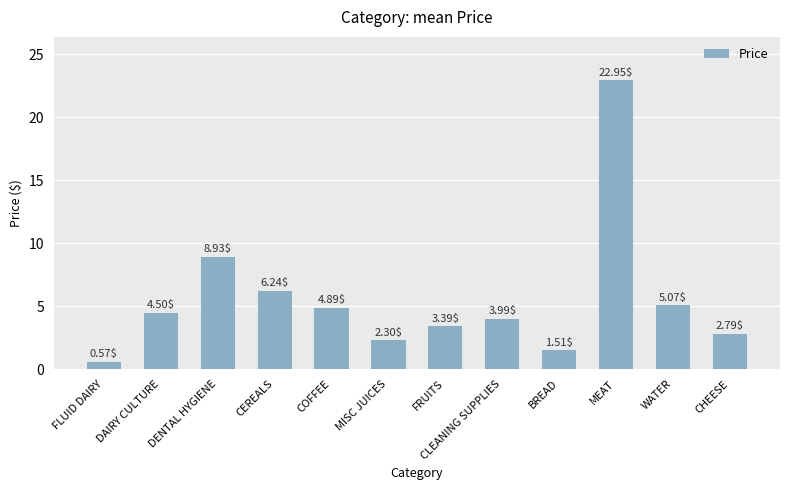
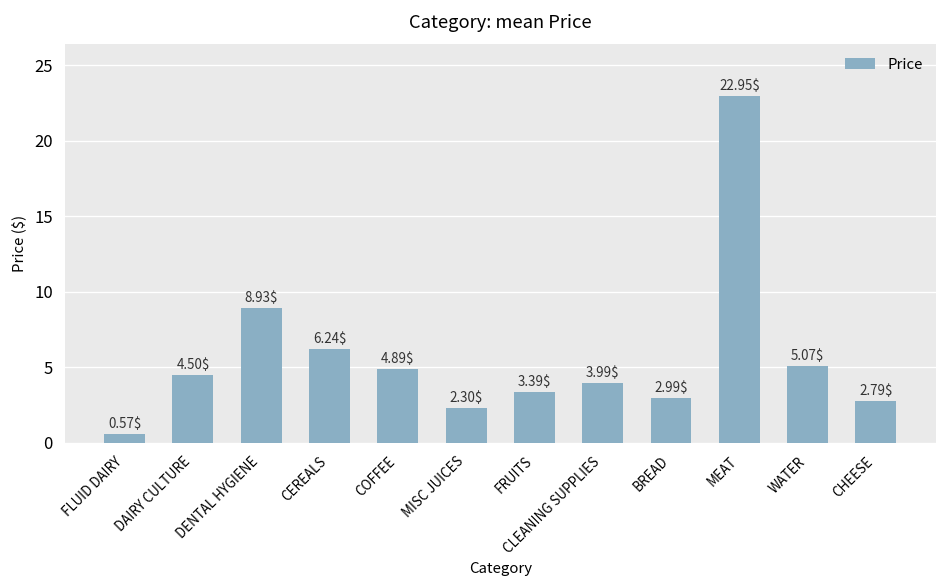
BREAD: 1.51$ -> 2.99$
